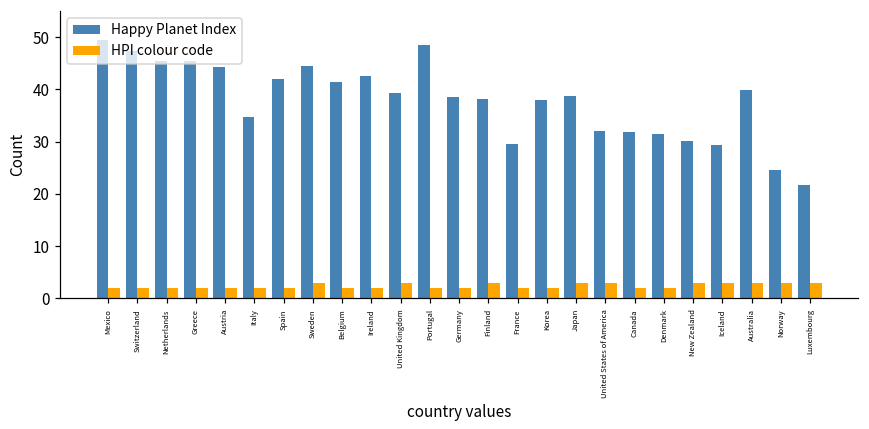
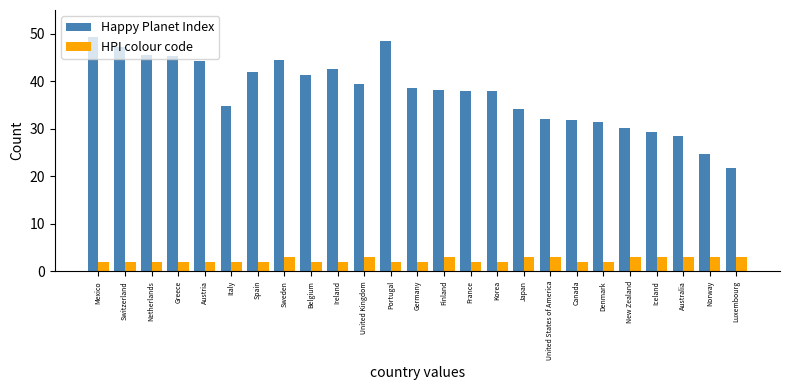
Happy Planet Index, France: 30 -> 38
Happy Planet Index, Japan: 39 -> 34
Happy Planet Index, Australia: 40 -> 28
